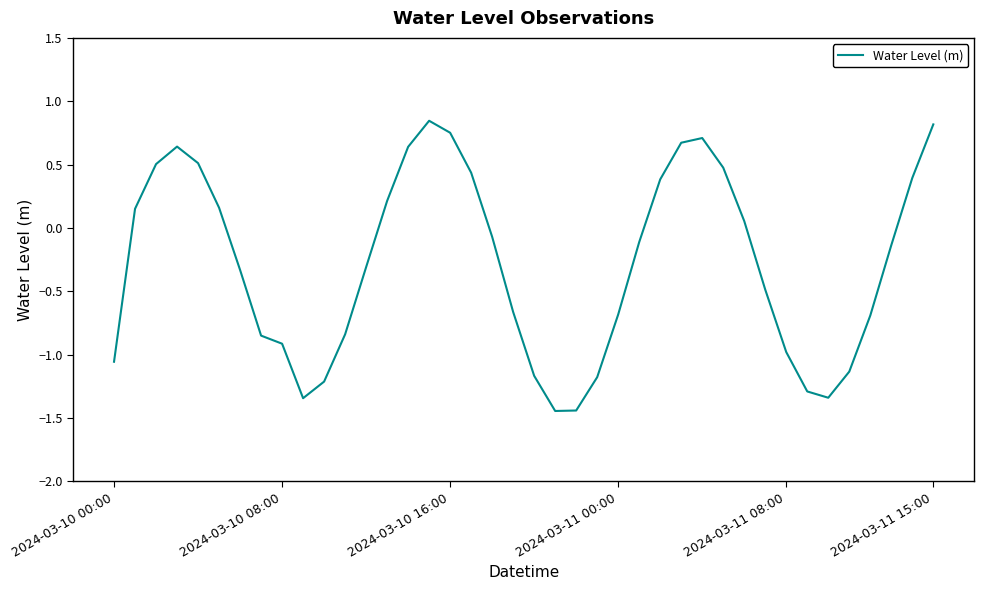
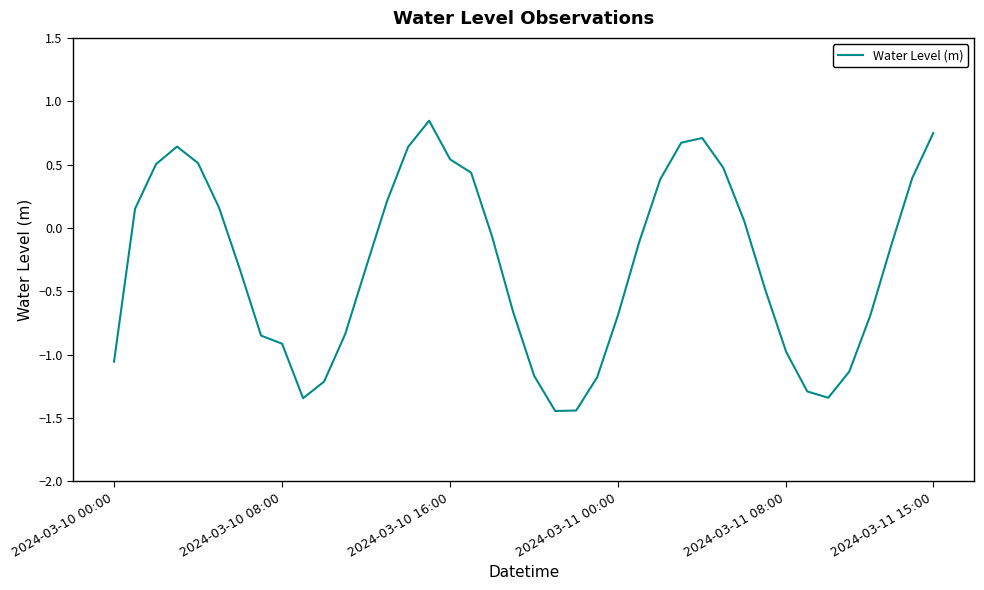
2024-03-10 16:00: 0.75 -> 0.54
2024-03-11 15:00: 0.82 -> 0.75
